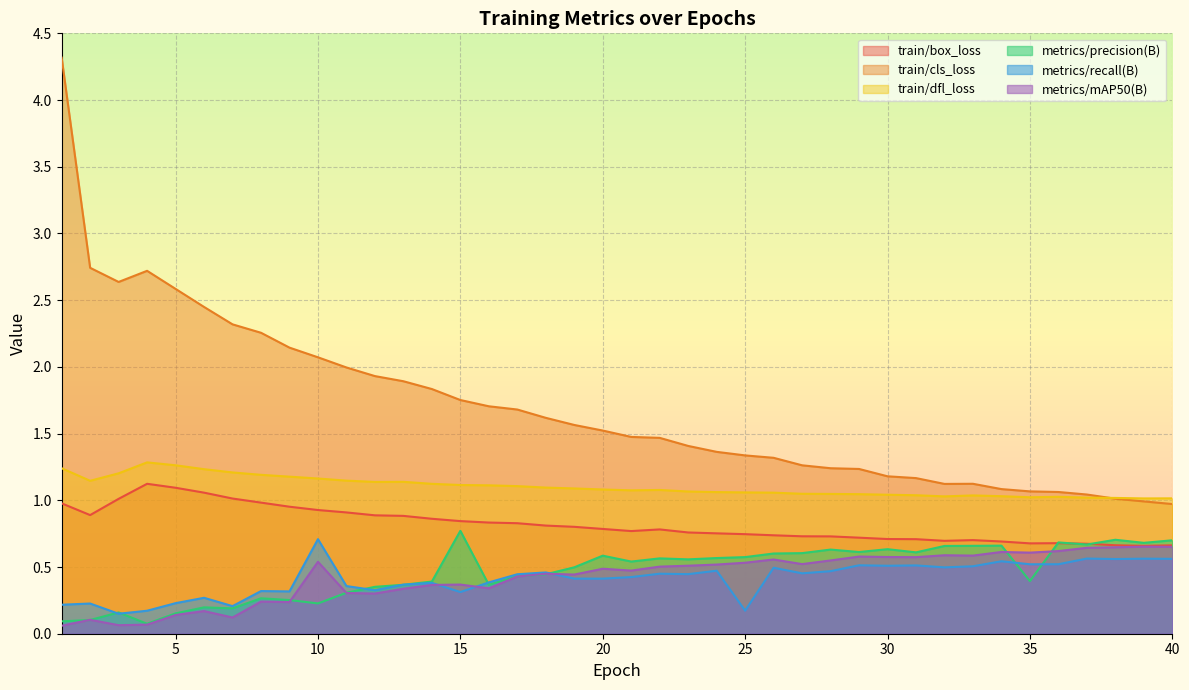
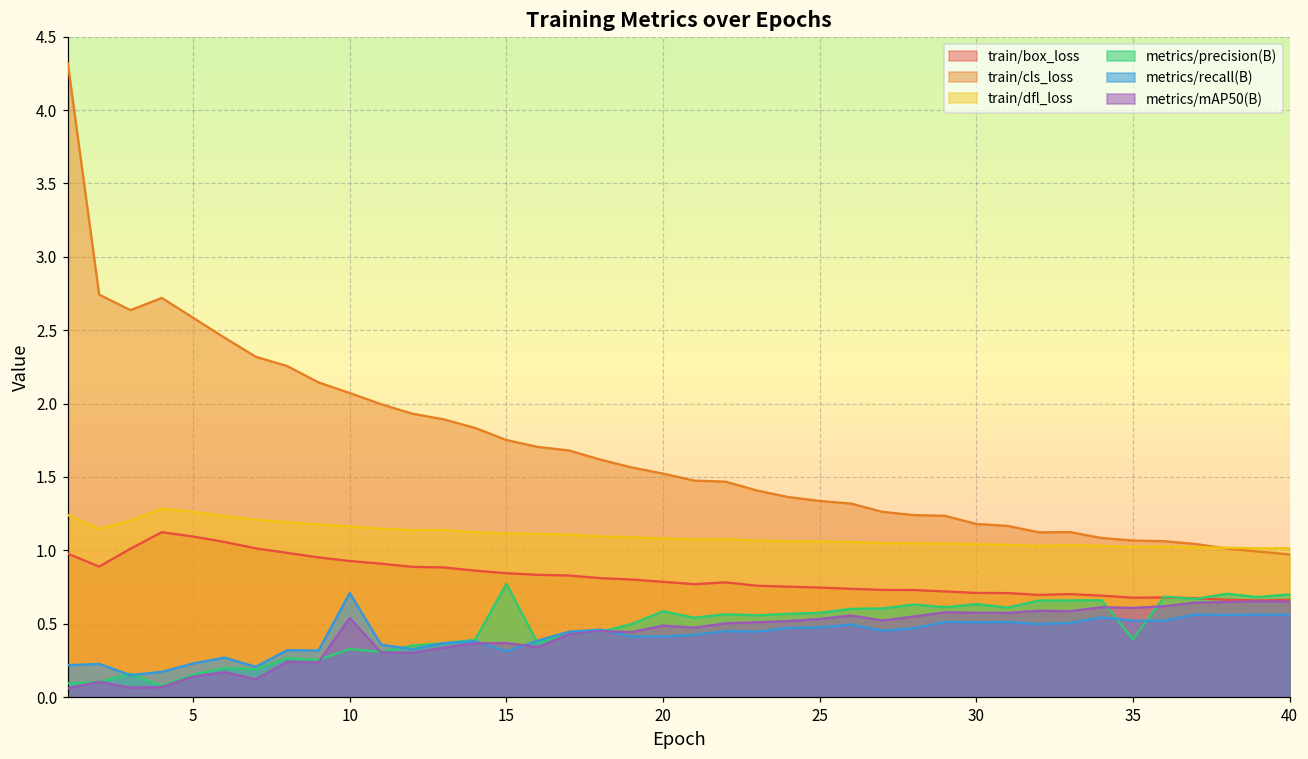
metrics/precision(B), 10: 0.23 -> 0.33
metrics/recall(B), 25: 0.17 -> 0.47
